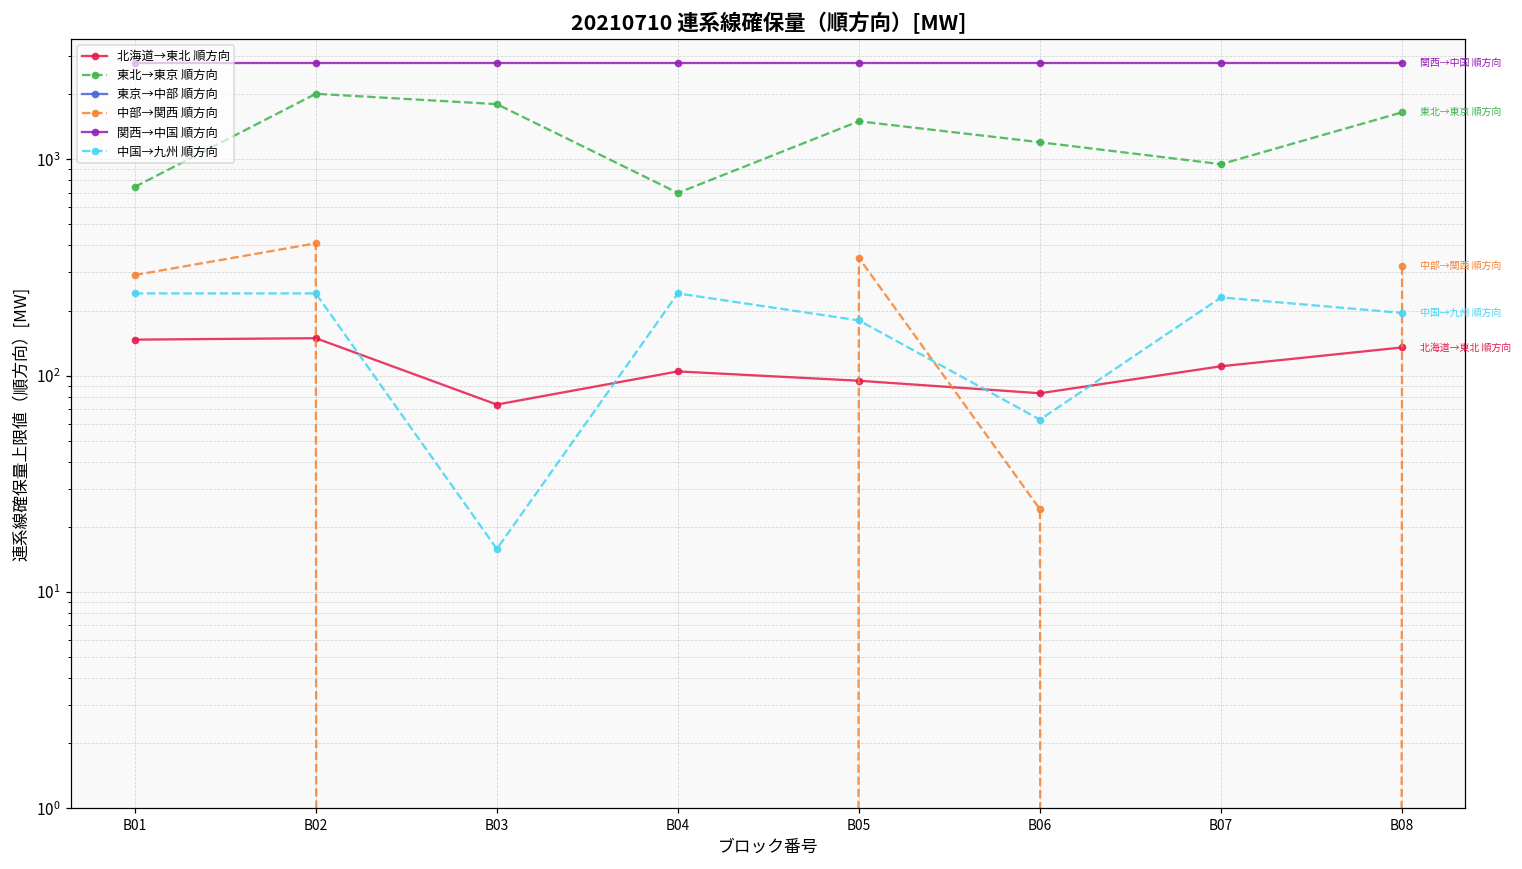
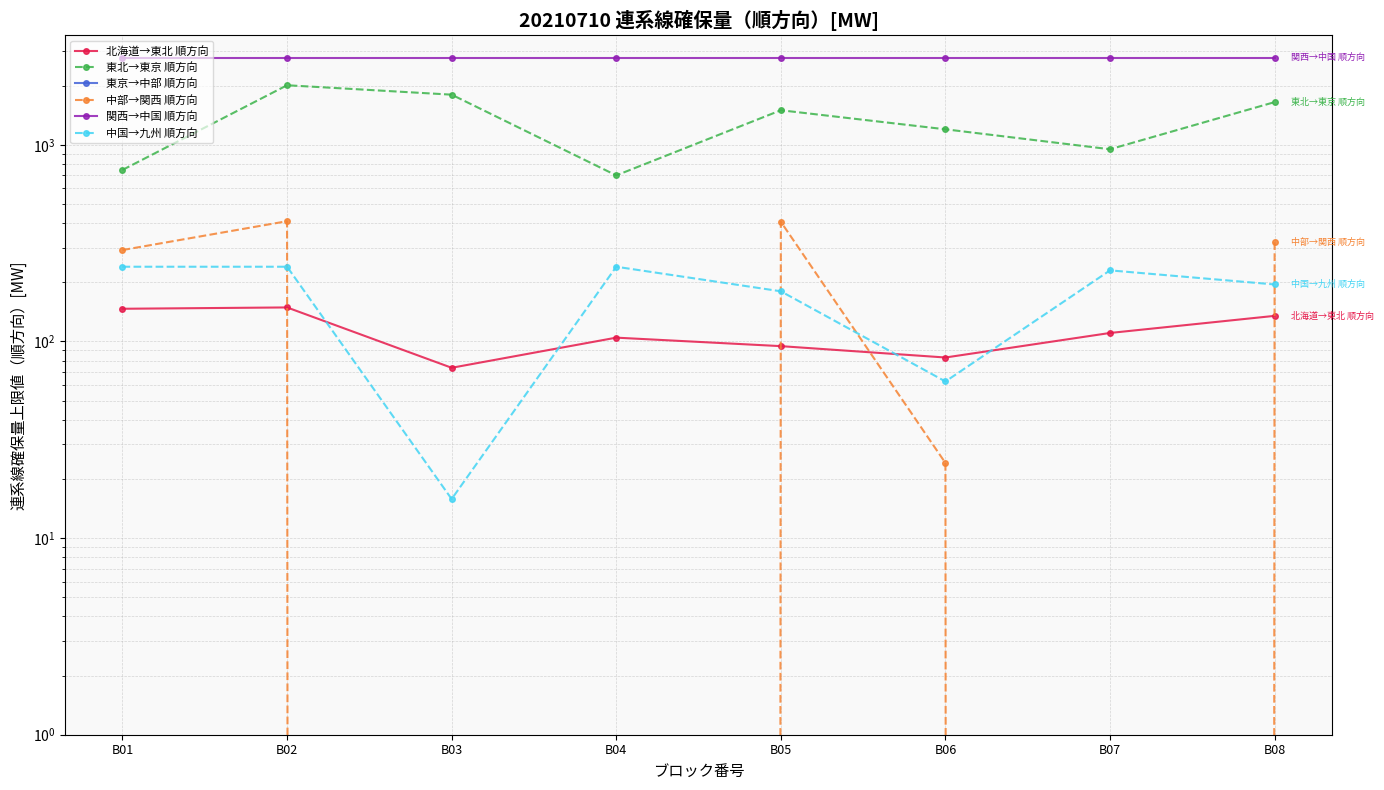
中部→関西 順方向, B05: 350 -> 410
